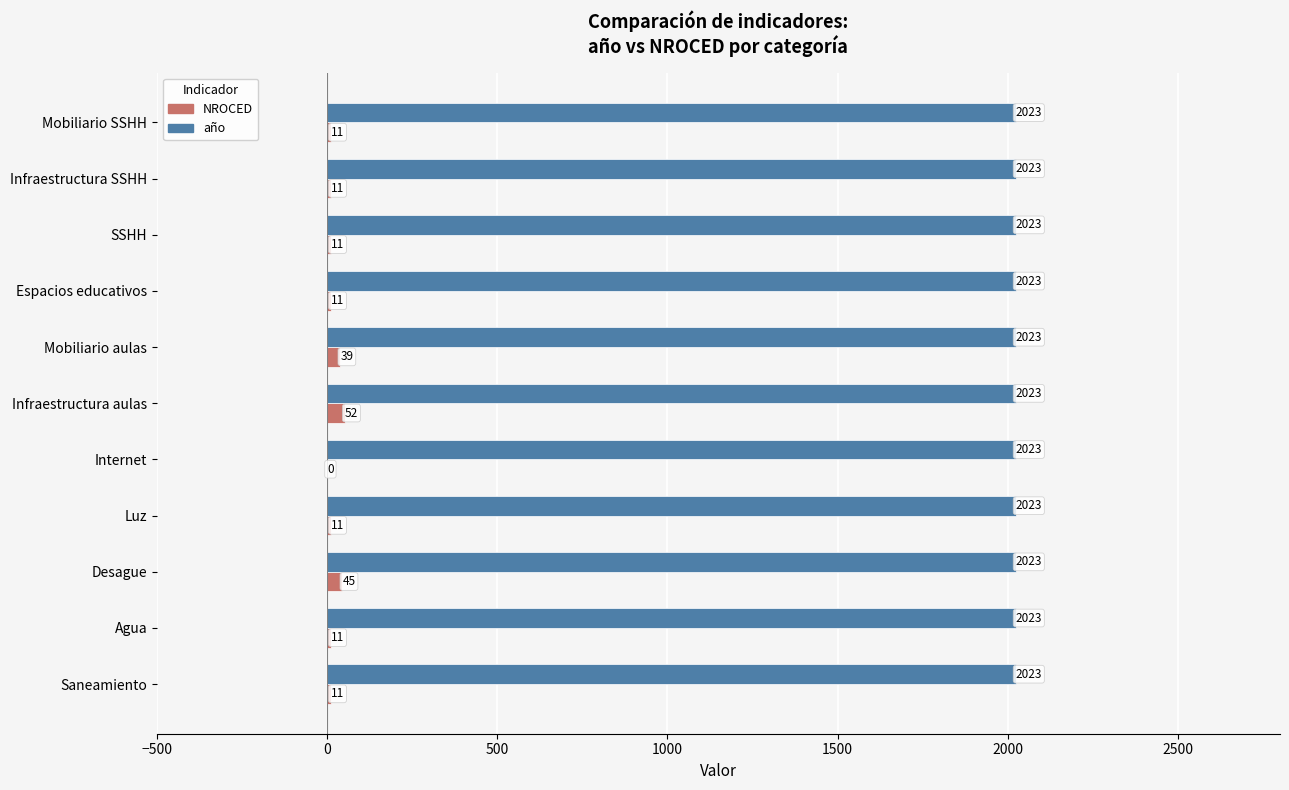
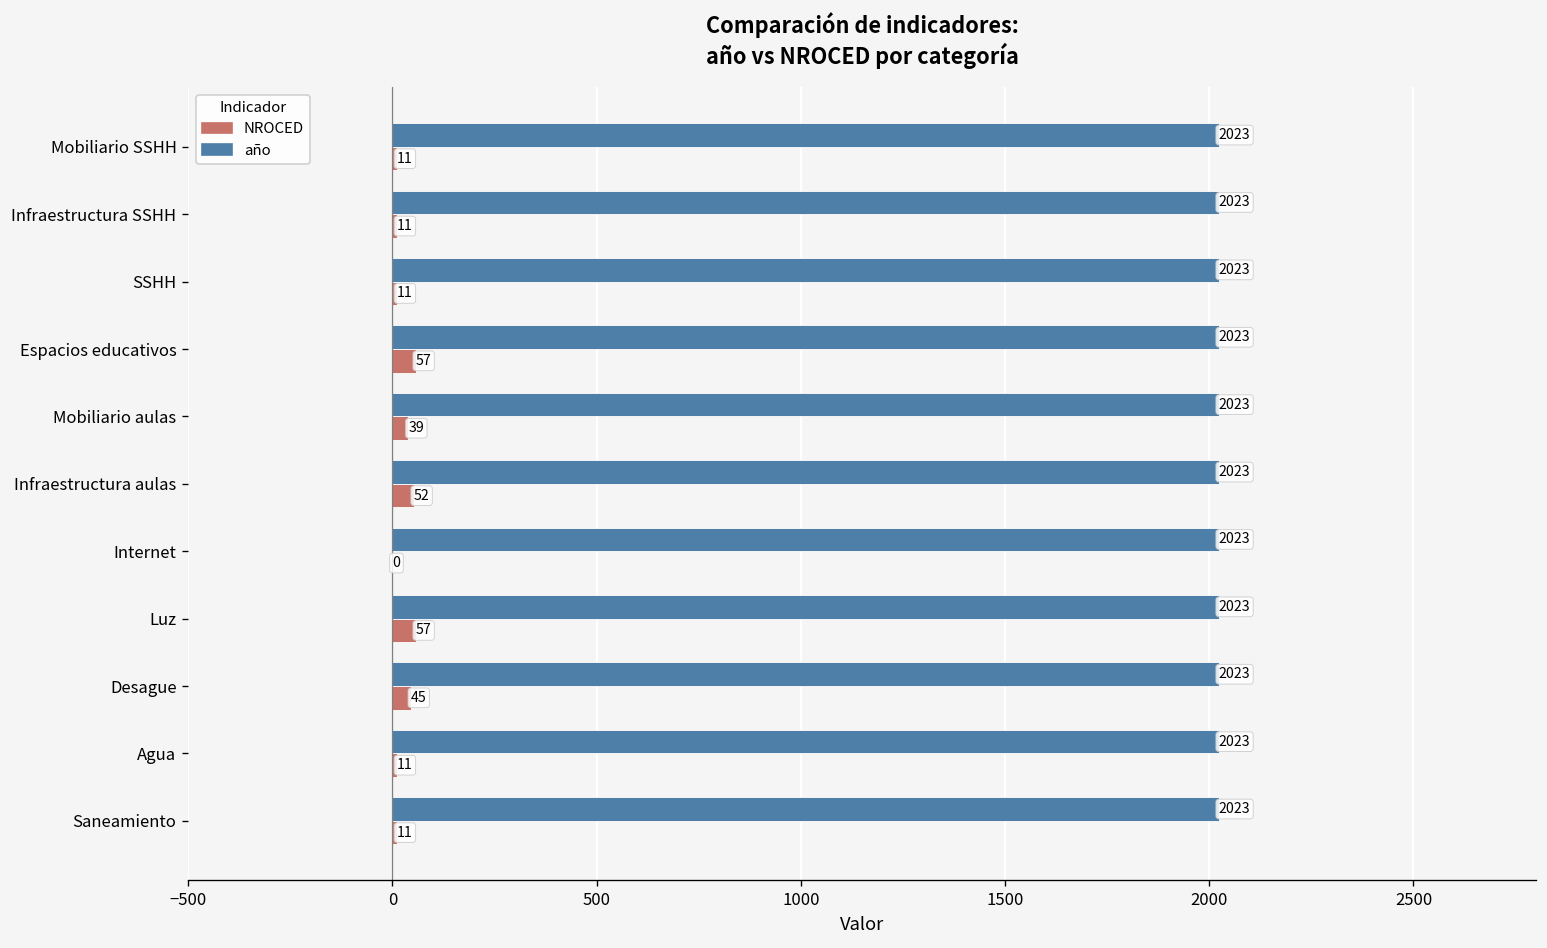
NROCED, Espacios educativos: 11 -> 57
NROCED, Luz: 11 -> 57
